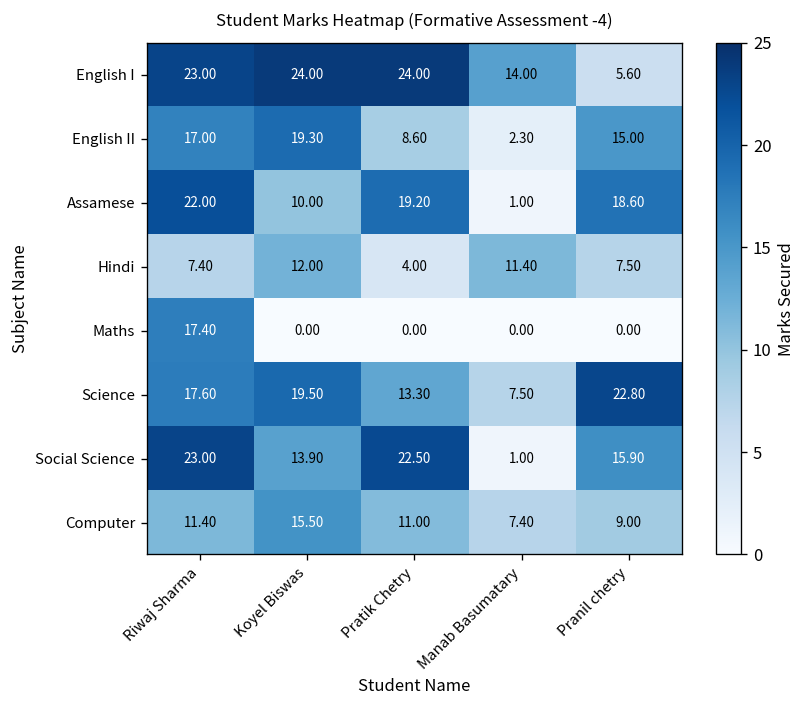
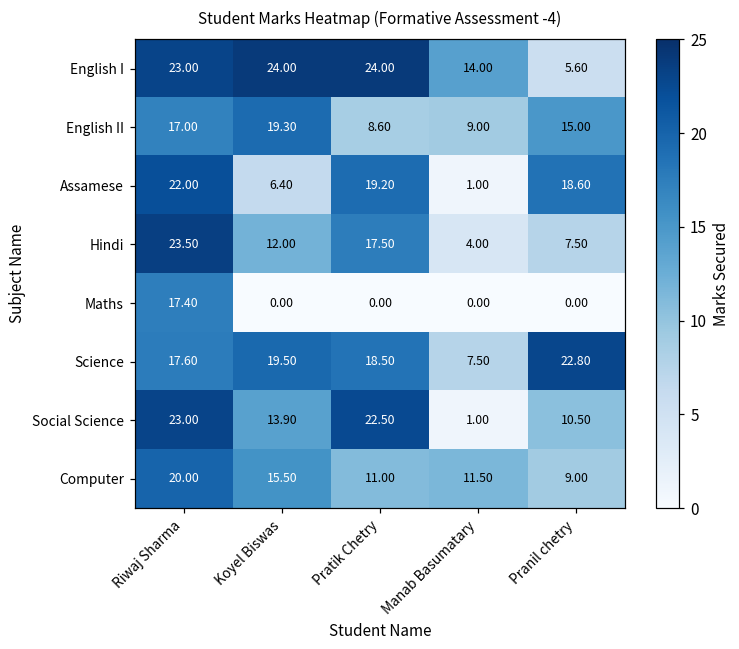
English II, Manab Basumatary: 2.30 -> 9.00
Assamese, Koyel Biswas: 10.00 -> 6.40
Hindi, Riwaj Sharma: 7.40 -> 23.50
Hindi, Pratik Chetry: 4.00 -> 17.50
Hindi, Manab Basumatary: 11.40 -> 4.00
Science, Pratik Chetry: 13.30 -> 18.50
Social Science, Pranil chetry: 15.90 -> 10.50
Computer, Riwaj Sharma: 11.40 -> 20.00
Computer, Manab Basumatary: 7.40 -> 11.50
